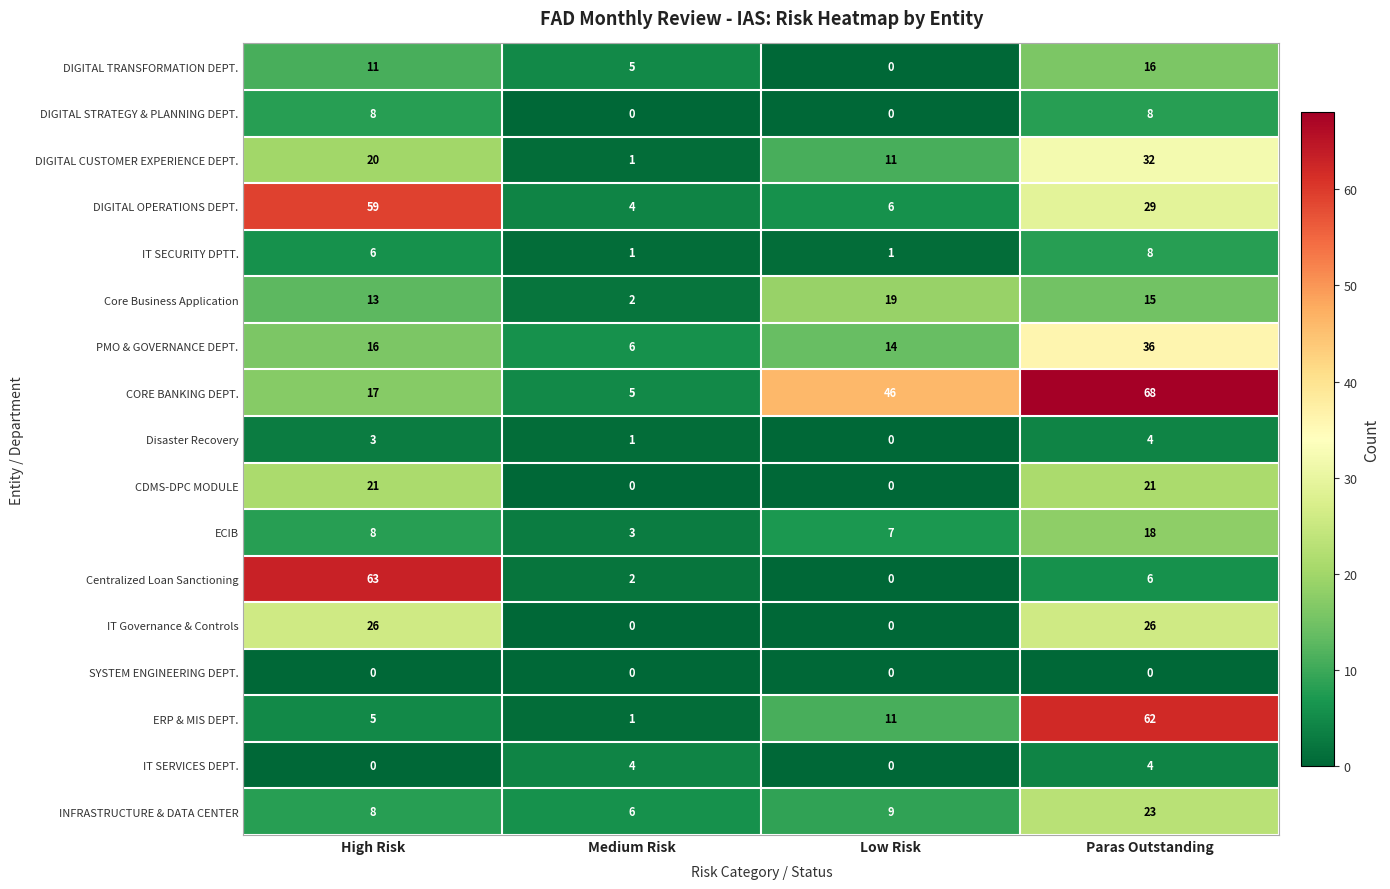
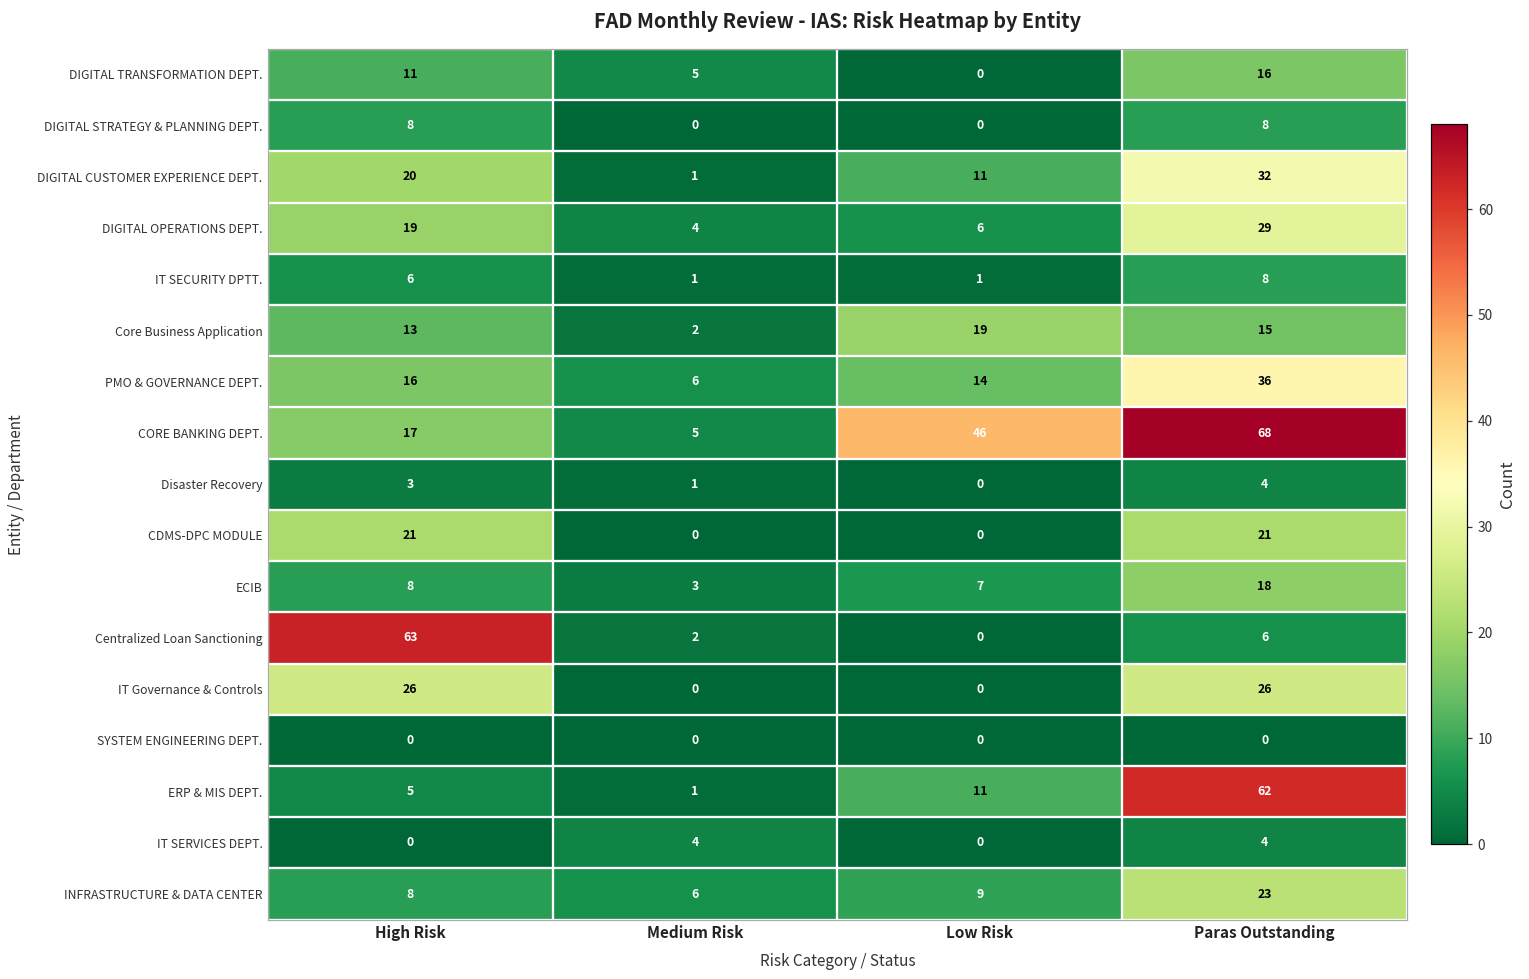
DIGITAL OPERATIONS DEPT., High Risk: 59 -> 19
